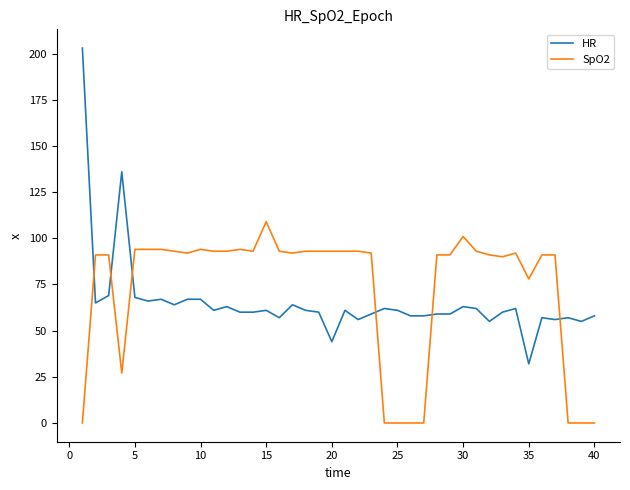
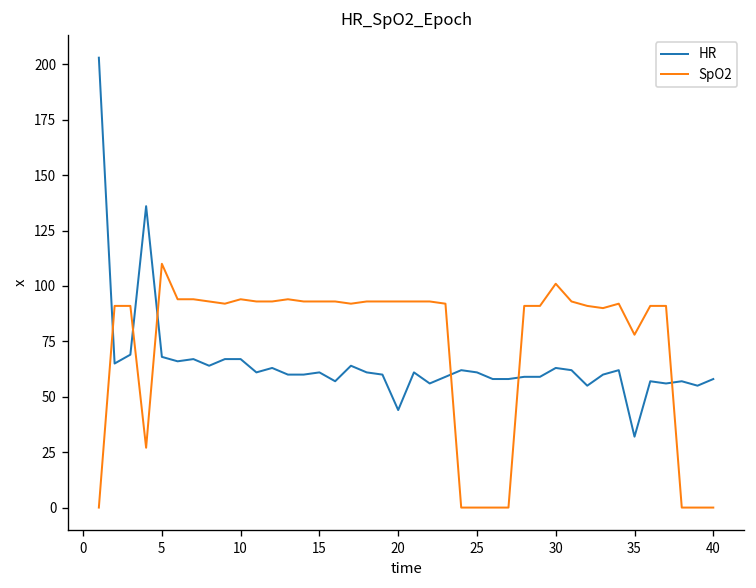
SpO2, 5: 94 -> 110
SpO2, 15: 109 -> 93
